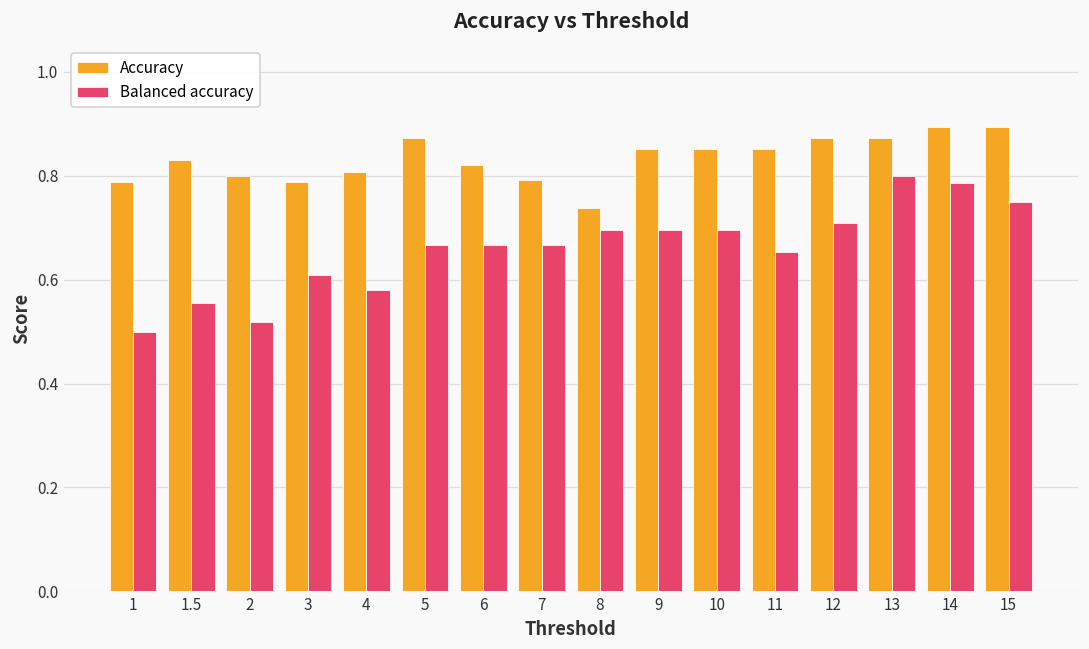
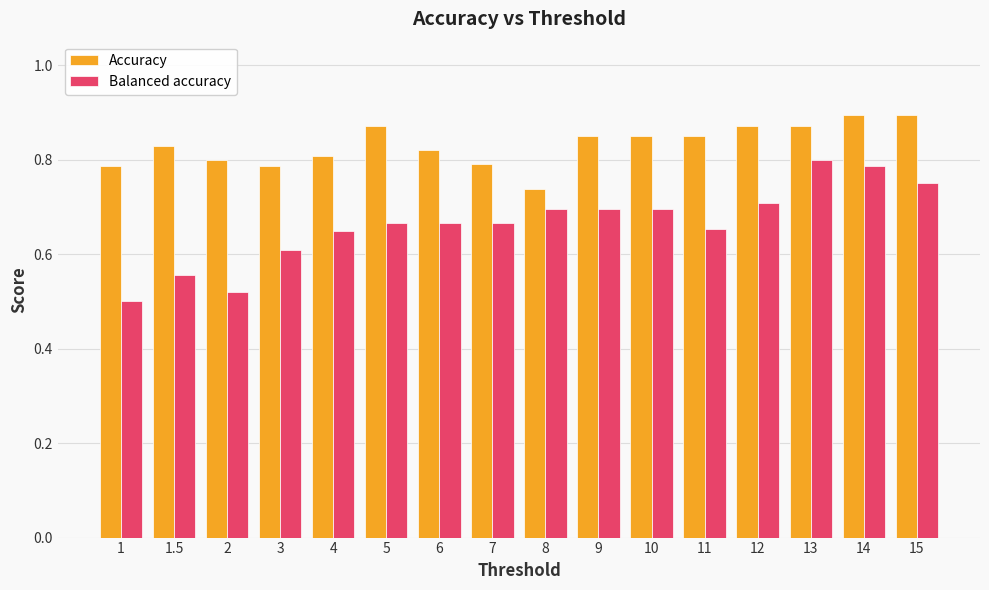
Balanced accuracy, 4: 0.58 -> 0.65
